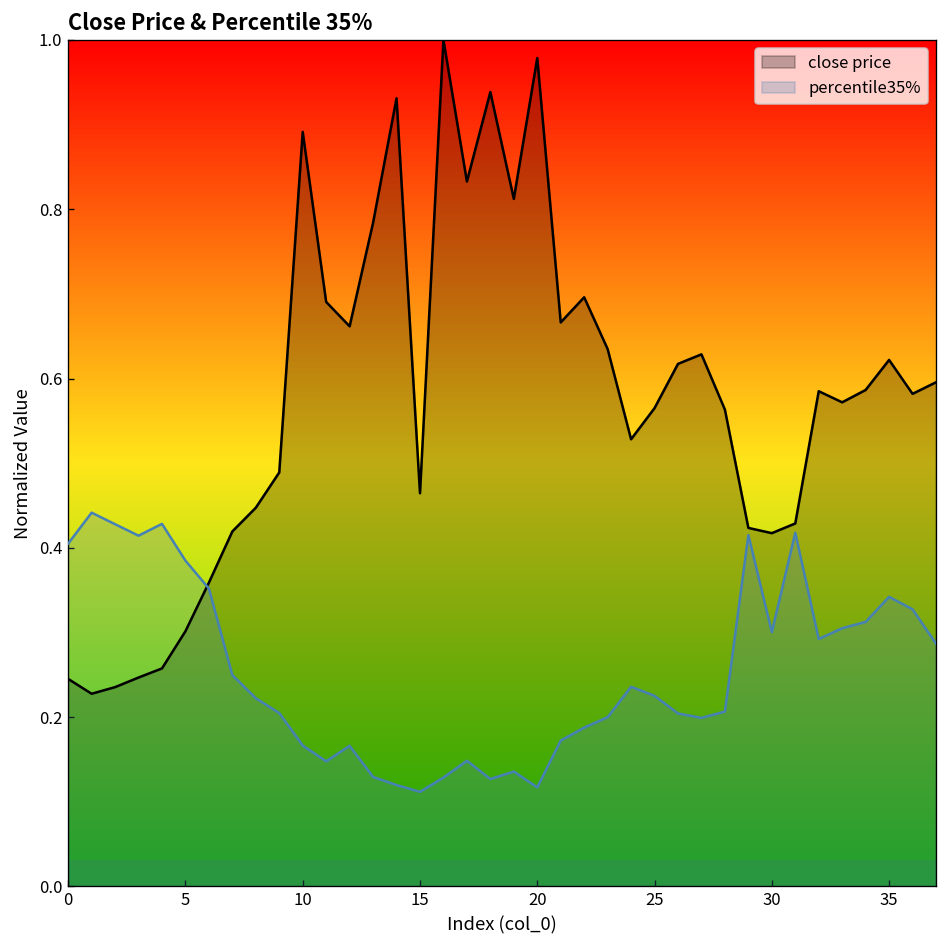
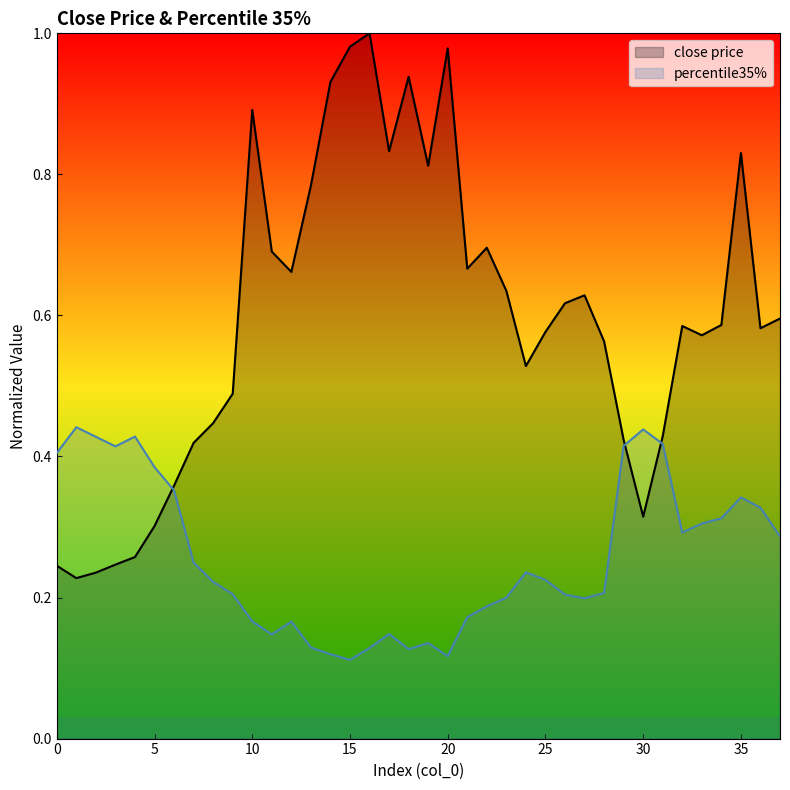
close price, 15: 0.46 -> 0.98
close price, 25: 0.57 -> 0.58
close price, 30: 0.42 -> 0.31
percentile35%, 30: 0.30 -> 0.44
close price, 35: 0.62 -> 0.83
